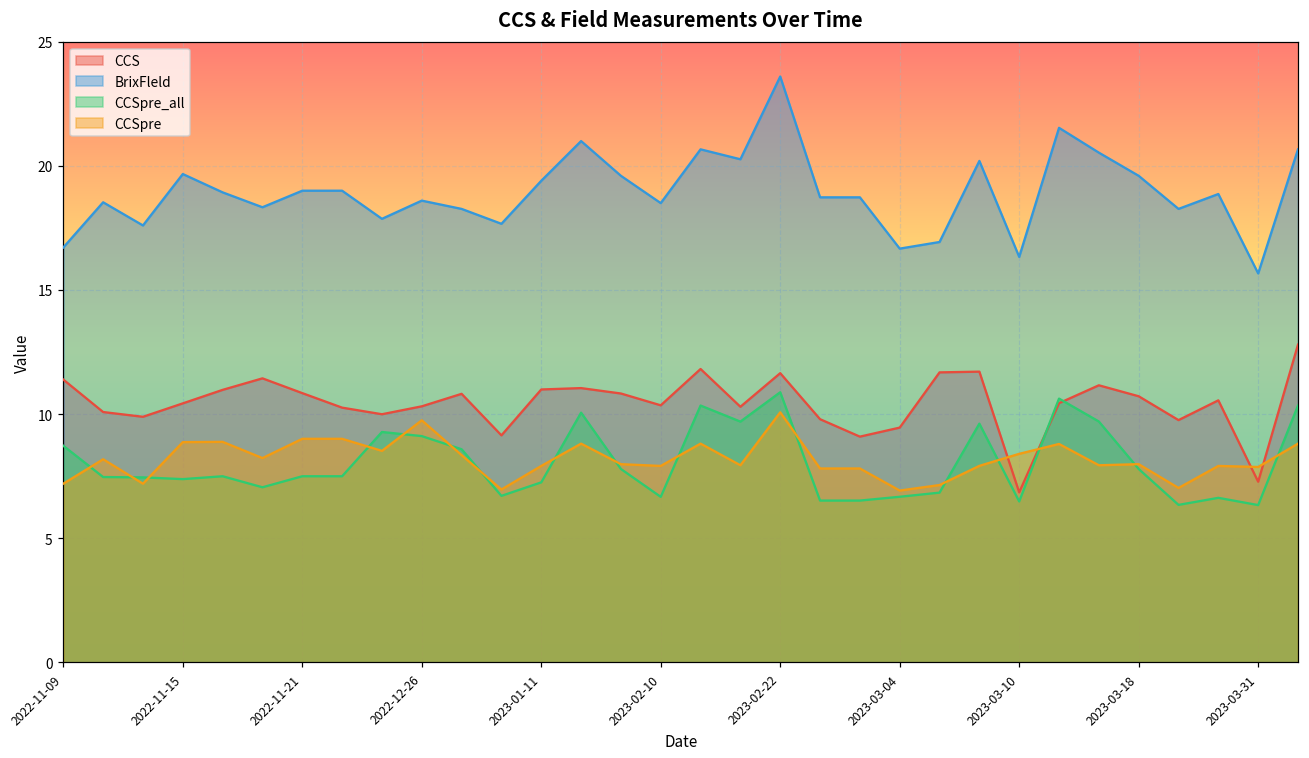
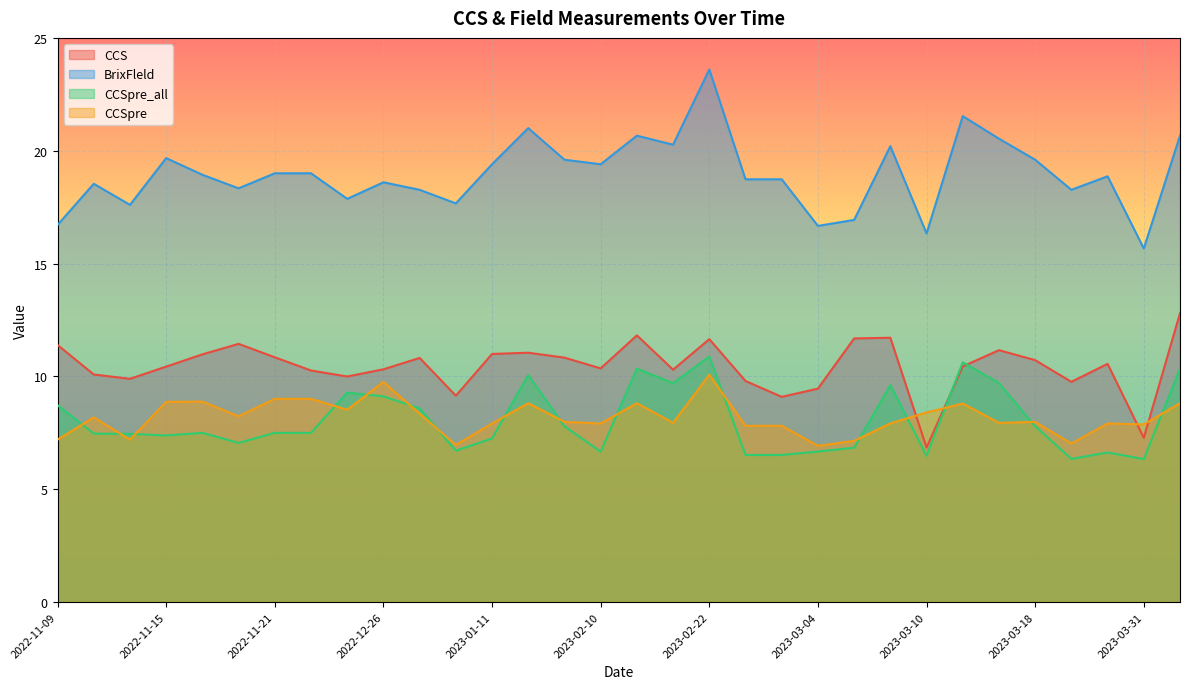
BrixFleld, 2023-02-10: 18.5 -> 19.4
